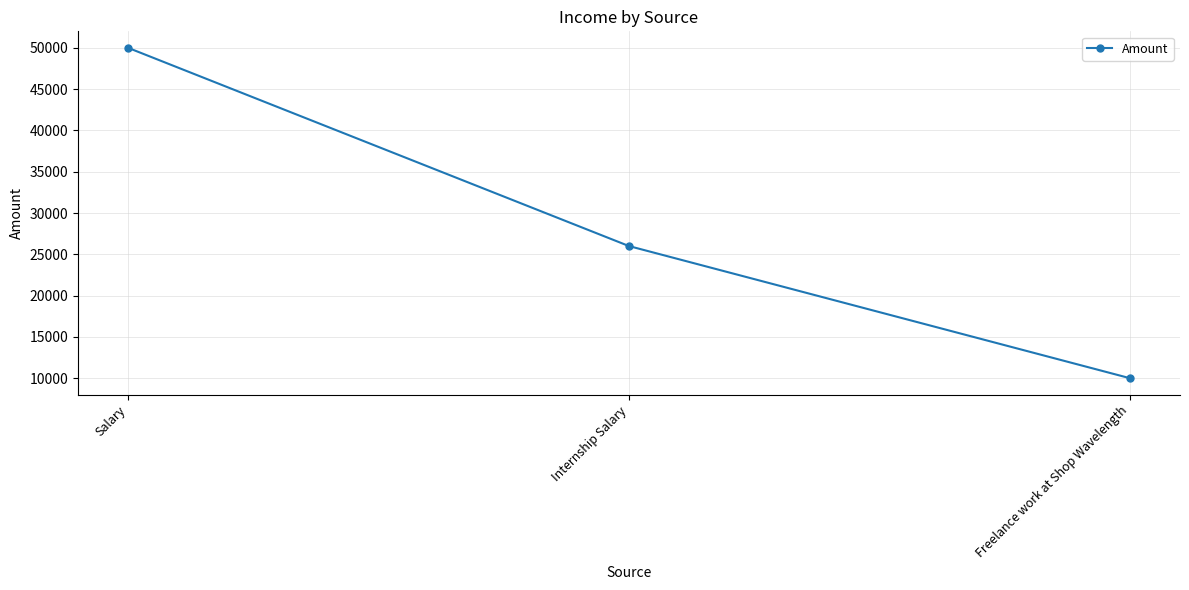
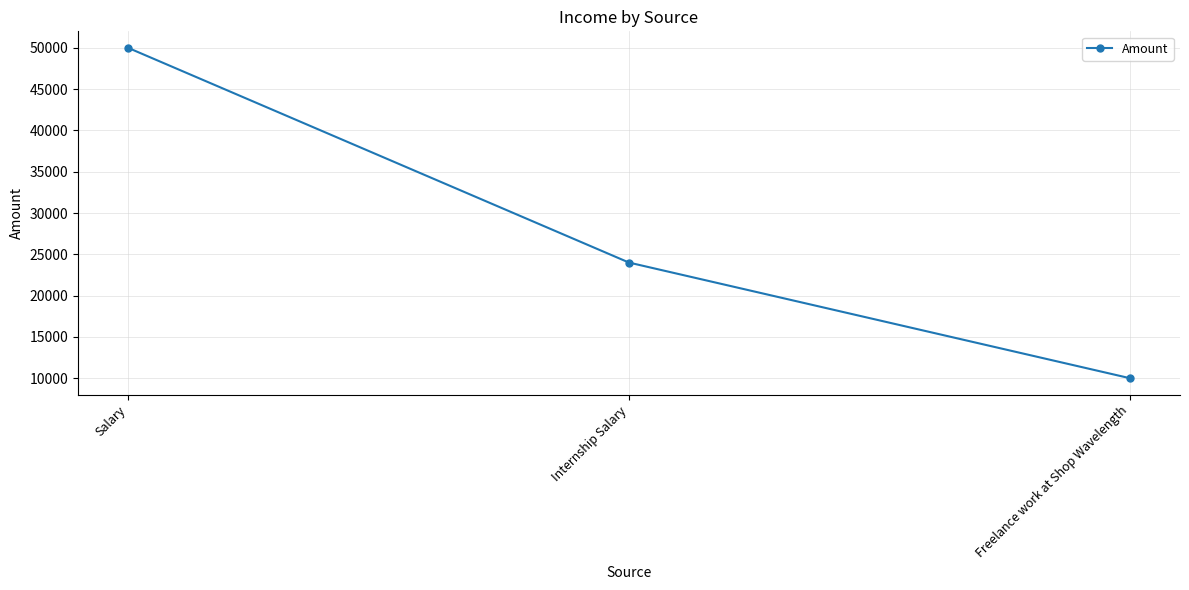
Internship Salary: 26000 -> 24000
